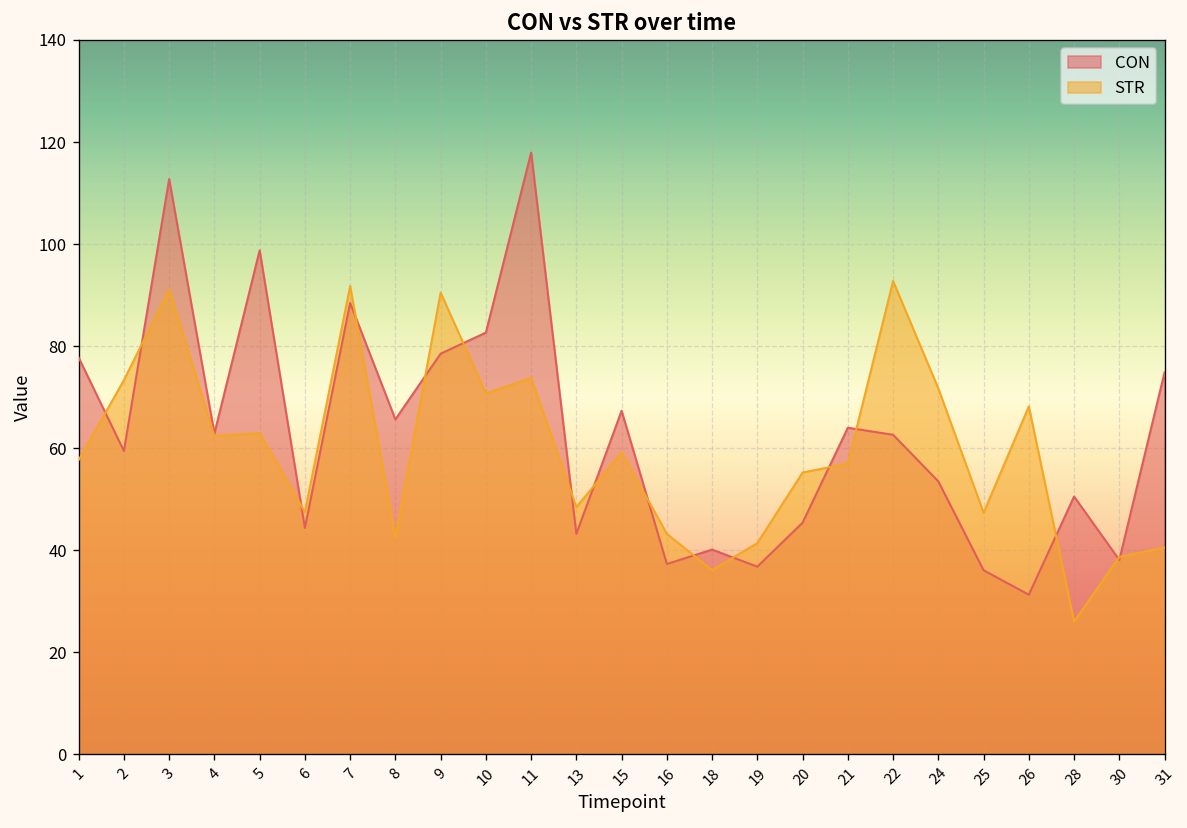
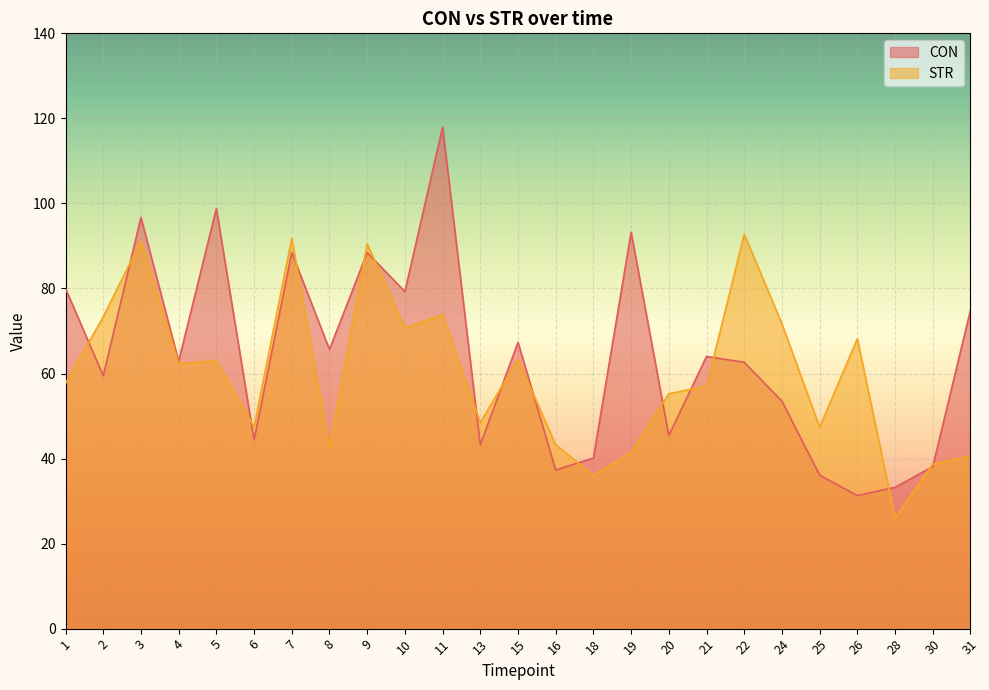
CON, 1: 78 -> 80
CON, 3: 113 -> 97
CON, 9: 79 -> 88
CON, 10: 83 -> 79
STR, 15: 59 -> 63
CON, 19: 37 -> 93
CON, 28: 51 -> 33
